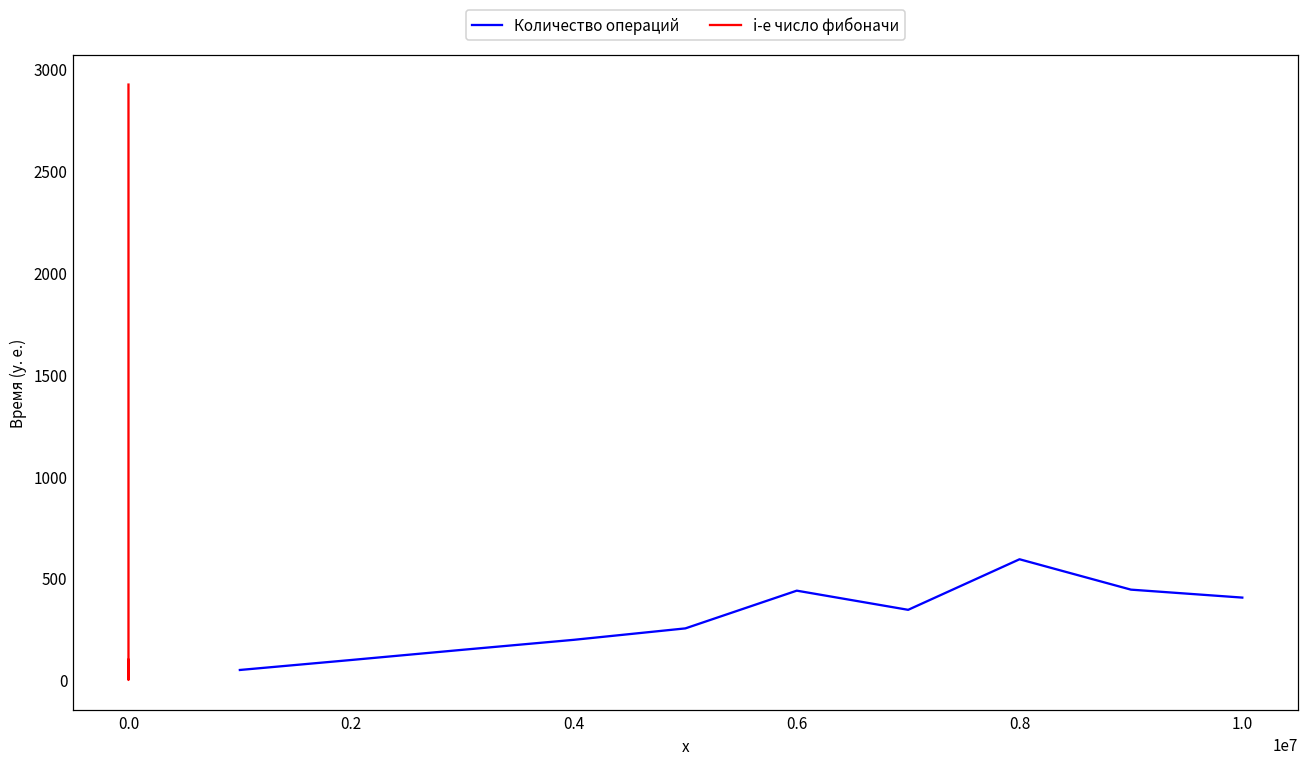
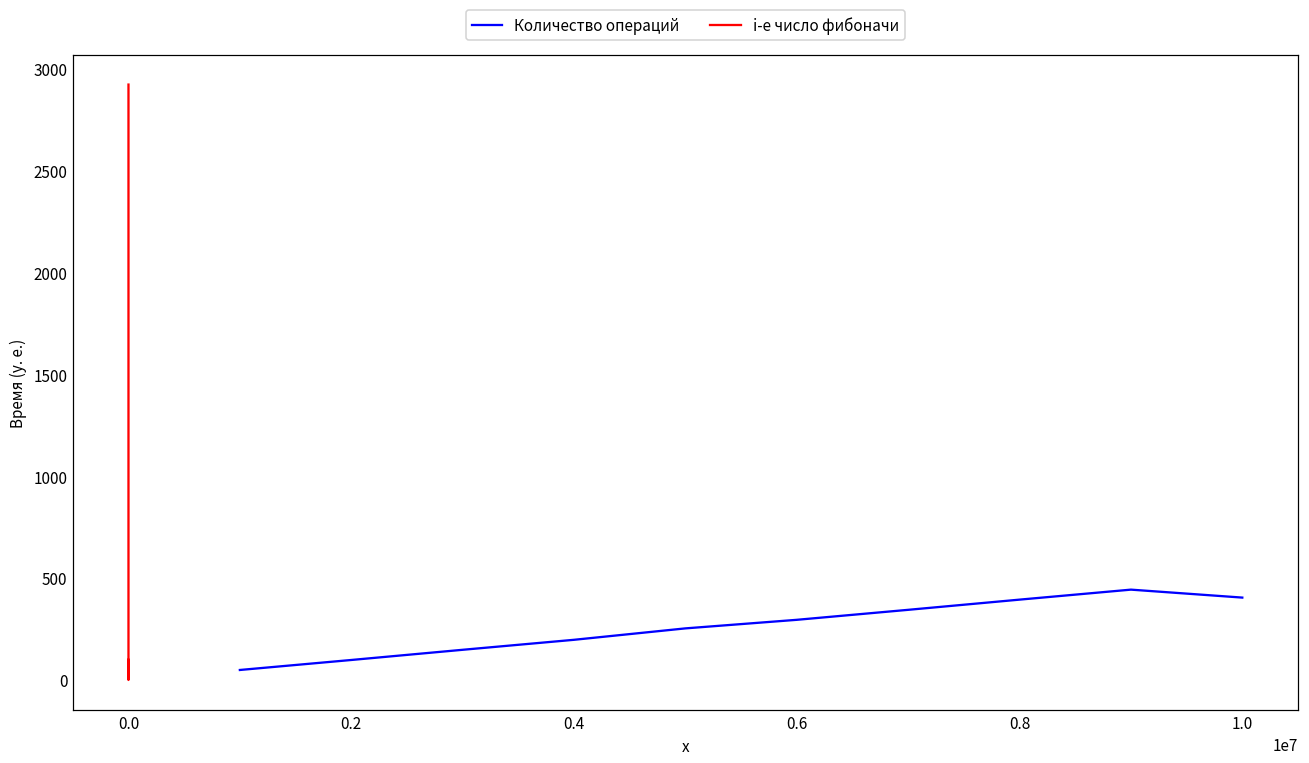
Количество операций, 0.6: 440 -> 300
Количество операций, 0.8: 590 -> 390
